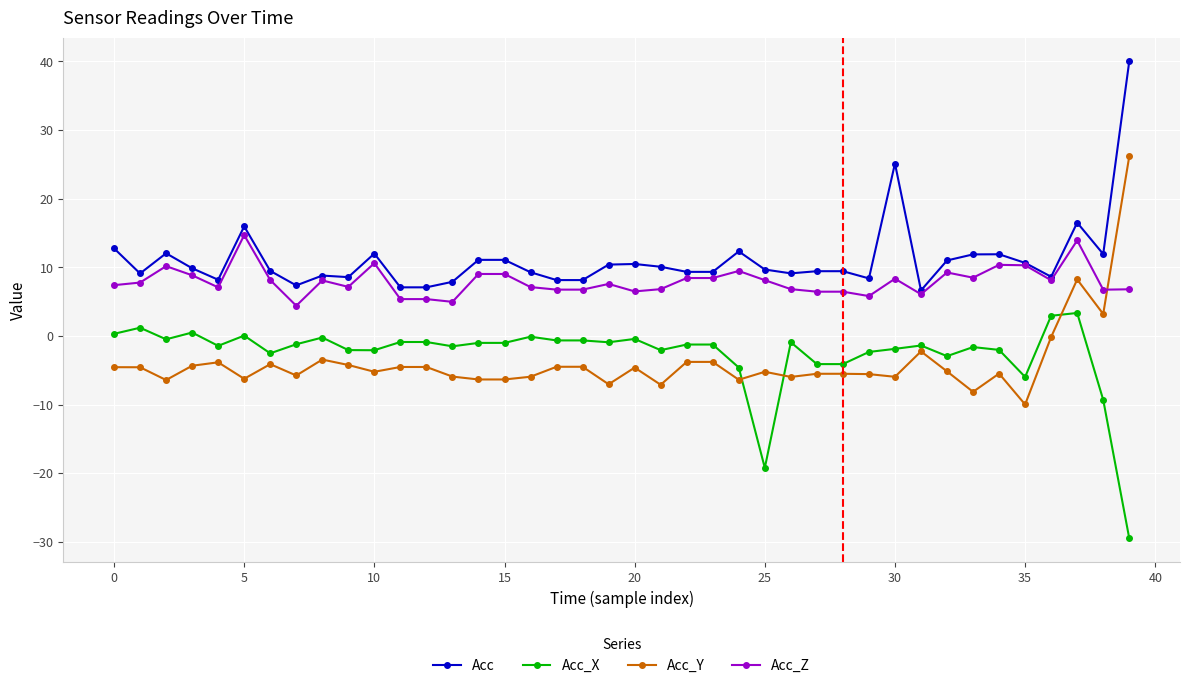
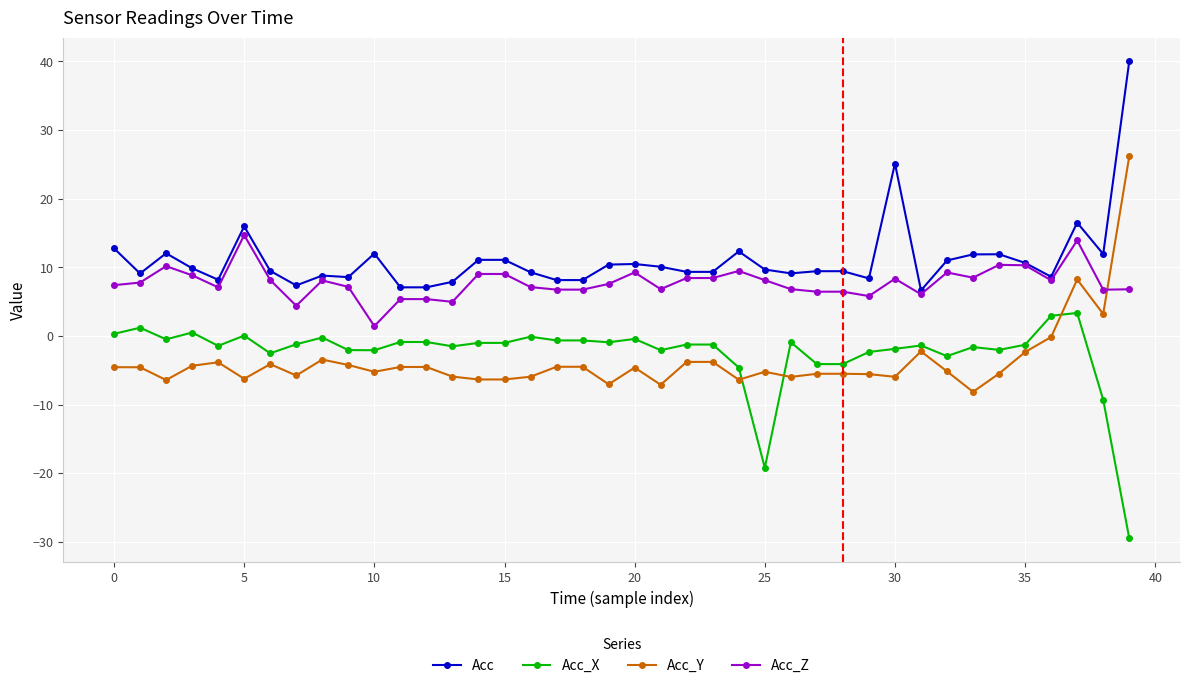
Acc_Z, 10: 11 -> 1
Acc_Z, 20: 6 -> 9
Acc_X, 35: -6 -> -1
Acc_Y, 35: -10 -> -2
